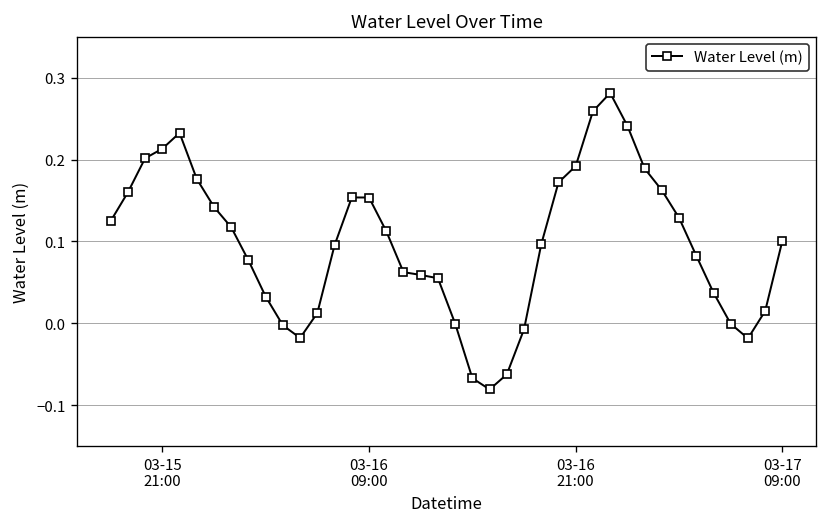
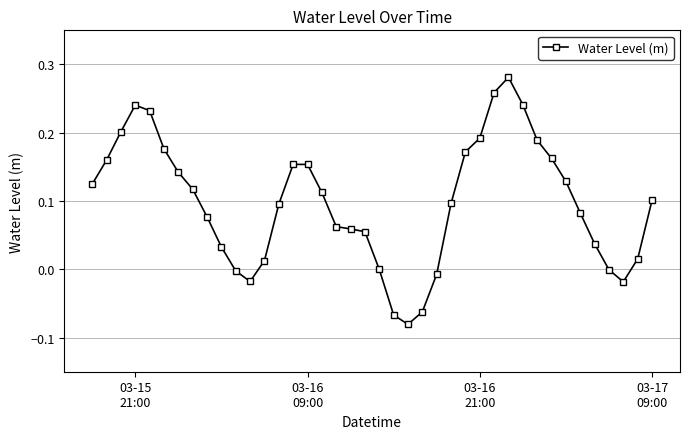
03-15 21:00: 0.21 -> 0.24
